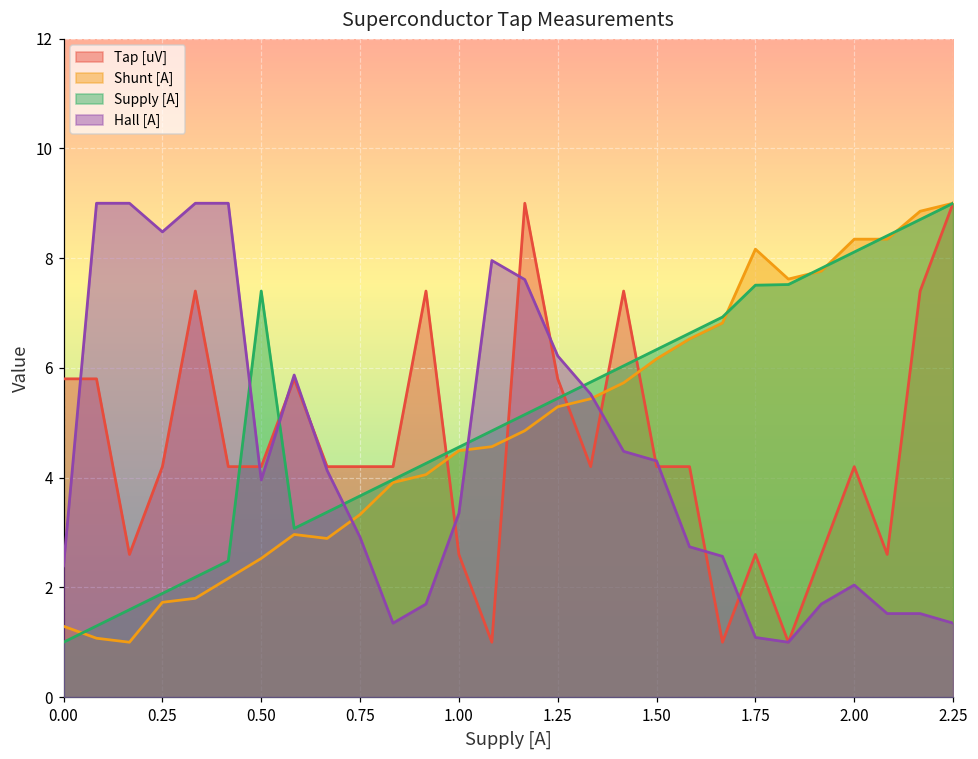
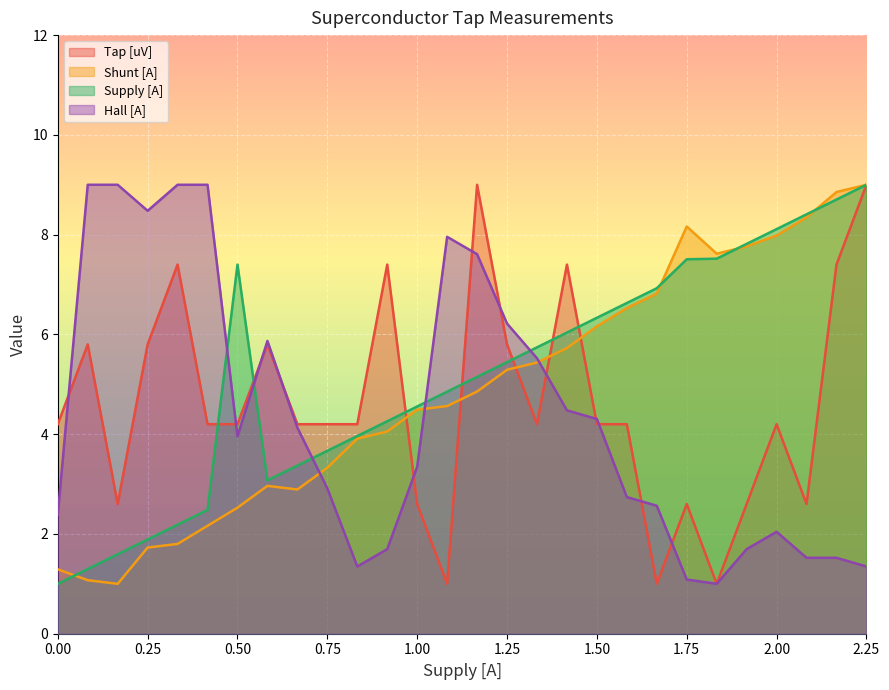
Tap [uV], 0.00: 5.8 -> 4.2
Tap [uV], 0.25: 4.2 -> 5.8
Shunt [A], 2.00: 8.3 -> 8.0
